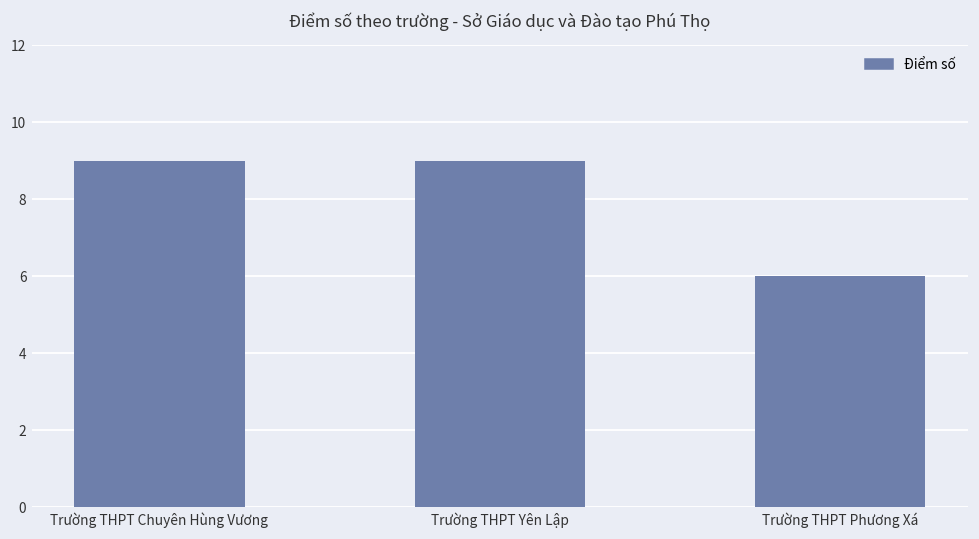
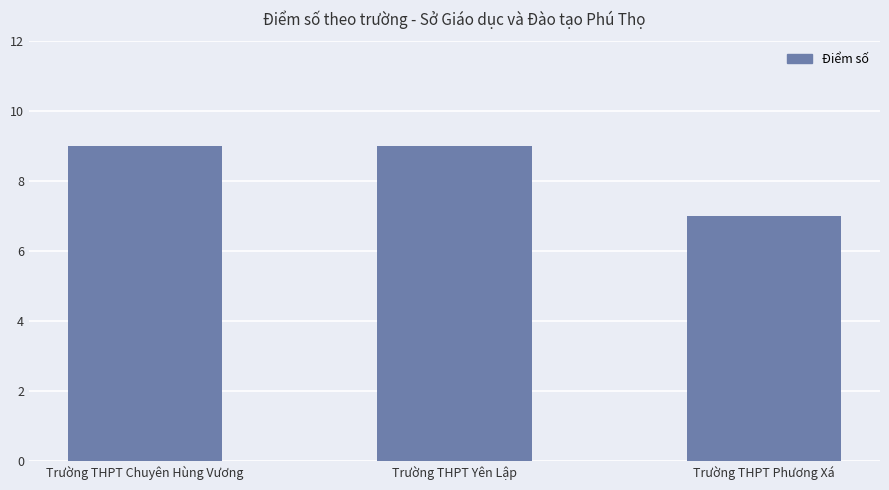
Trường THPT Phương Xá: 6 -> 7
